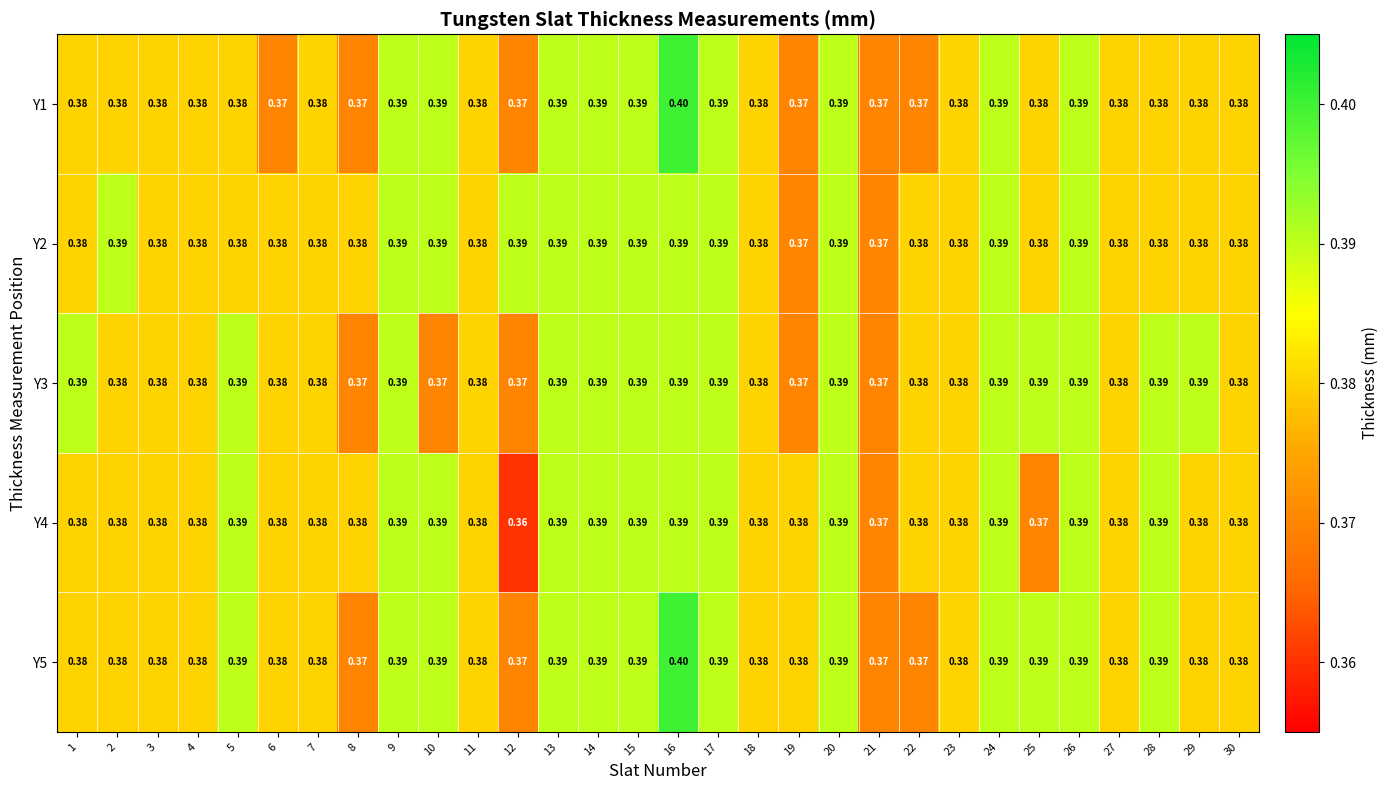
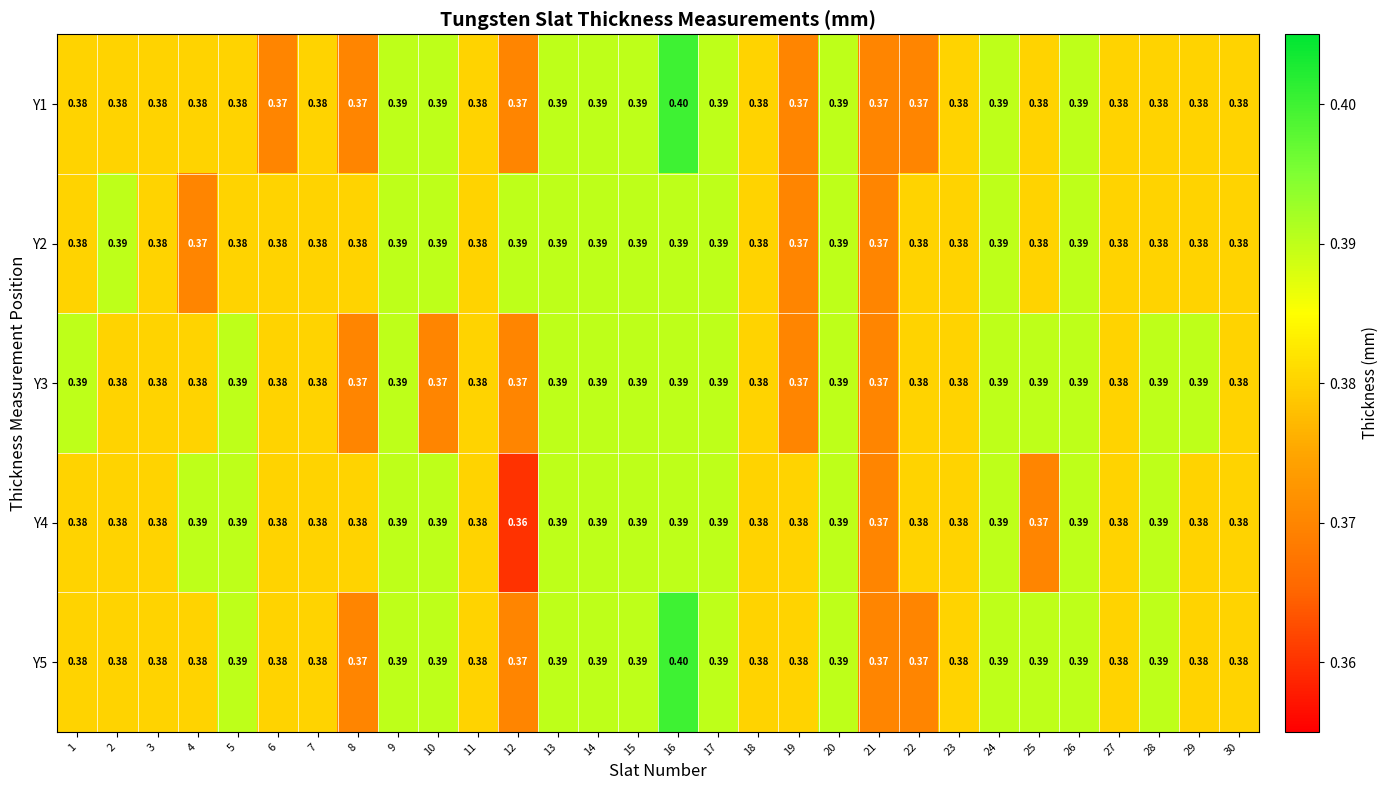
Y2, 4: 0.38 -> 0.37
Y4, 4: 0.38 -> 0.39
